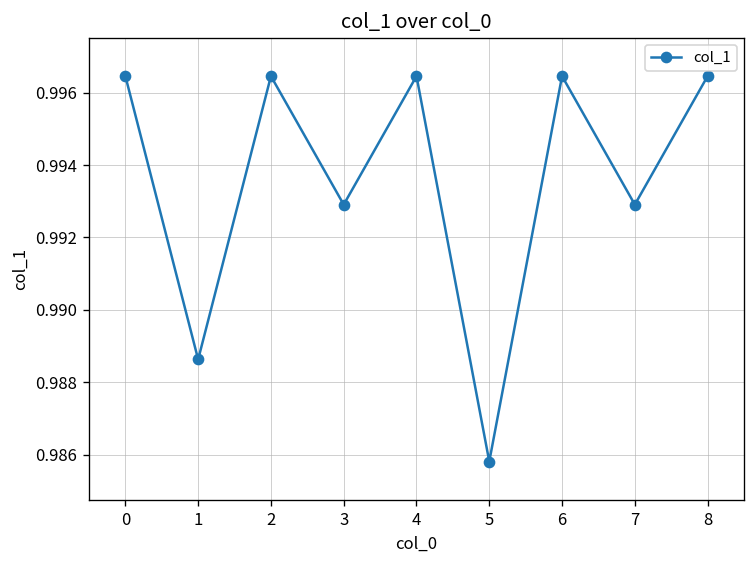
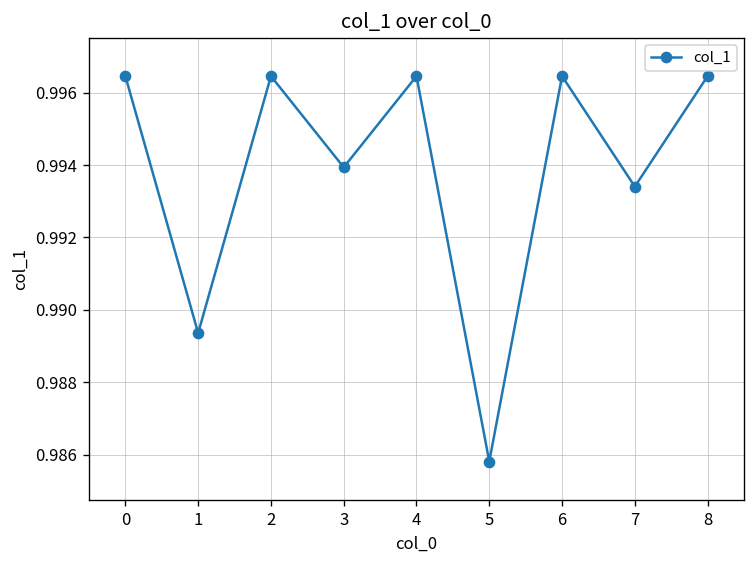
1: 0.9886 -> 0.9894
3: 0.9929 -> 0.9939
7: 0.9929 -> 0.9934
